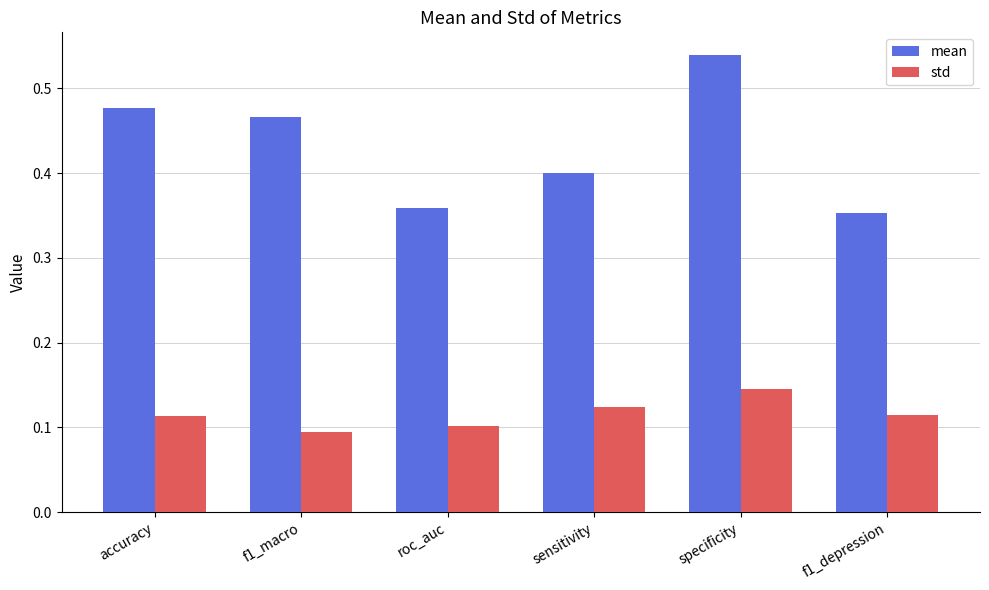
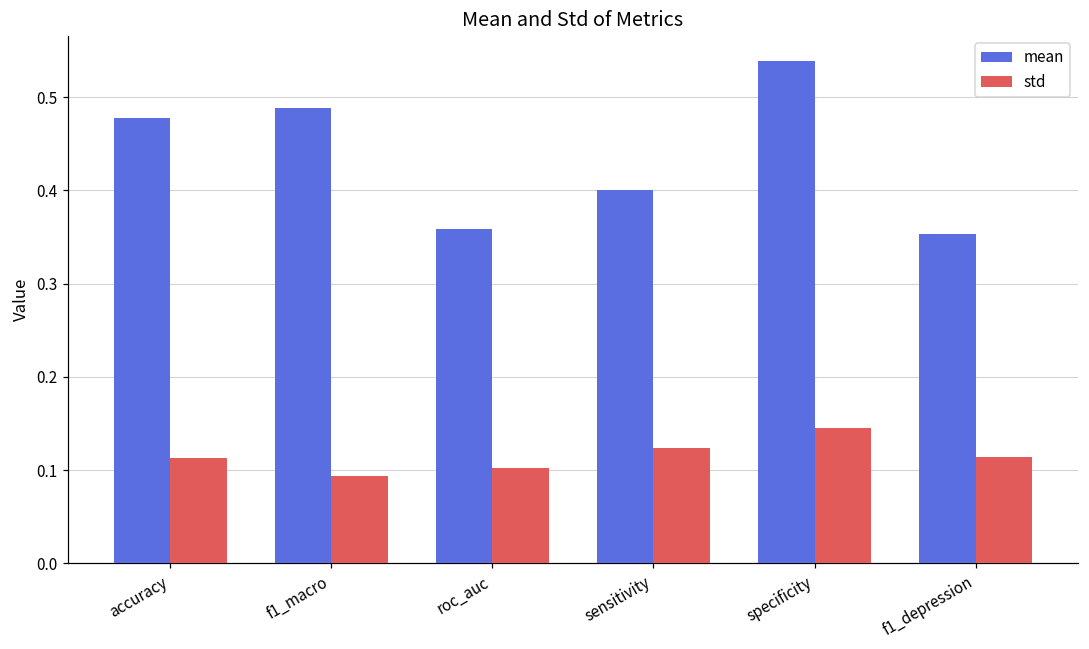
mean, f1_macro: 0.47 -> 0.49
